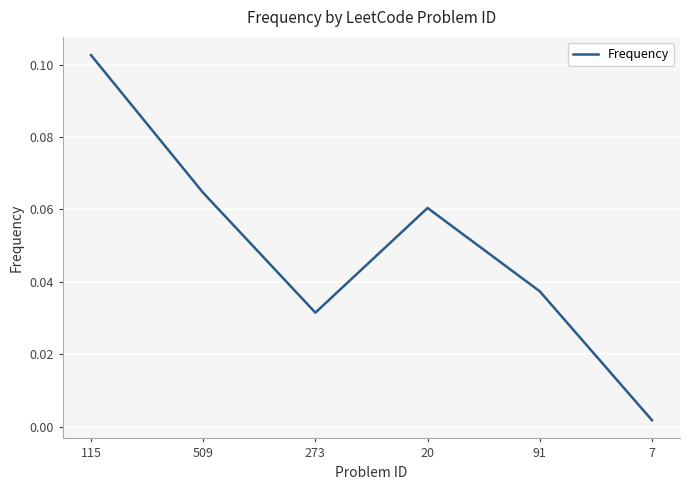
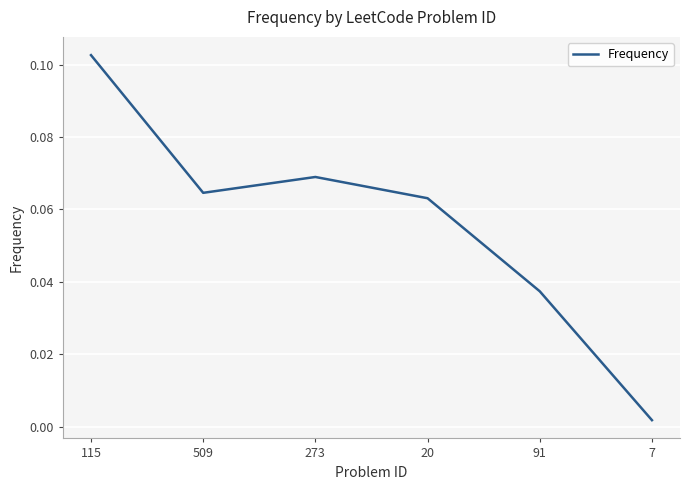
273: 0.032 -> 0.069
20: 0.060 -> 0.063
